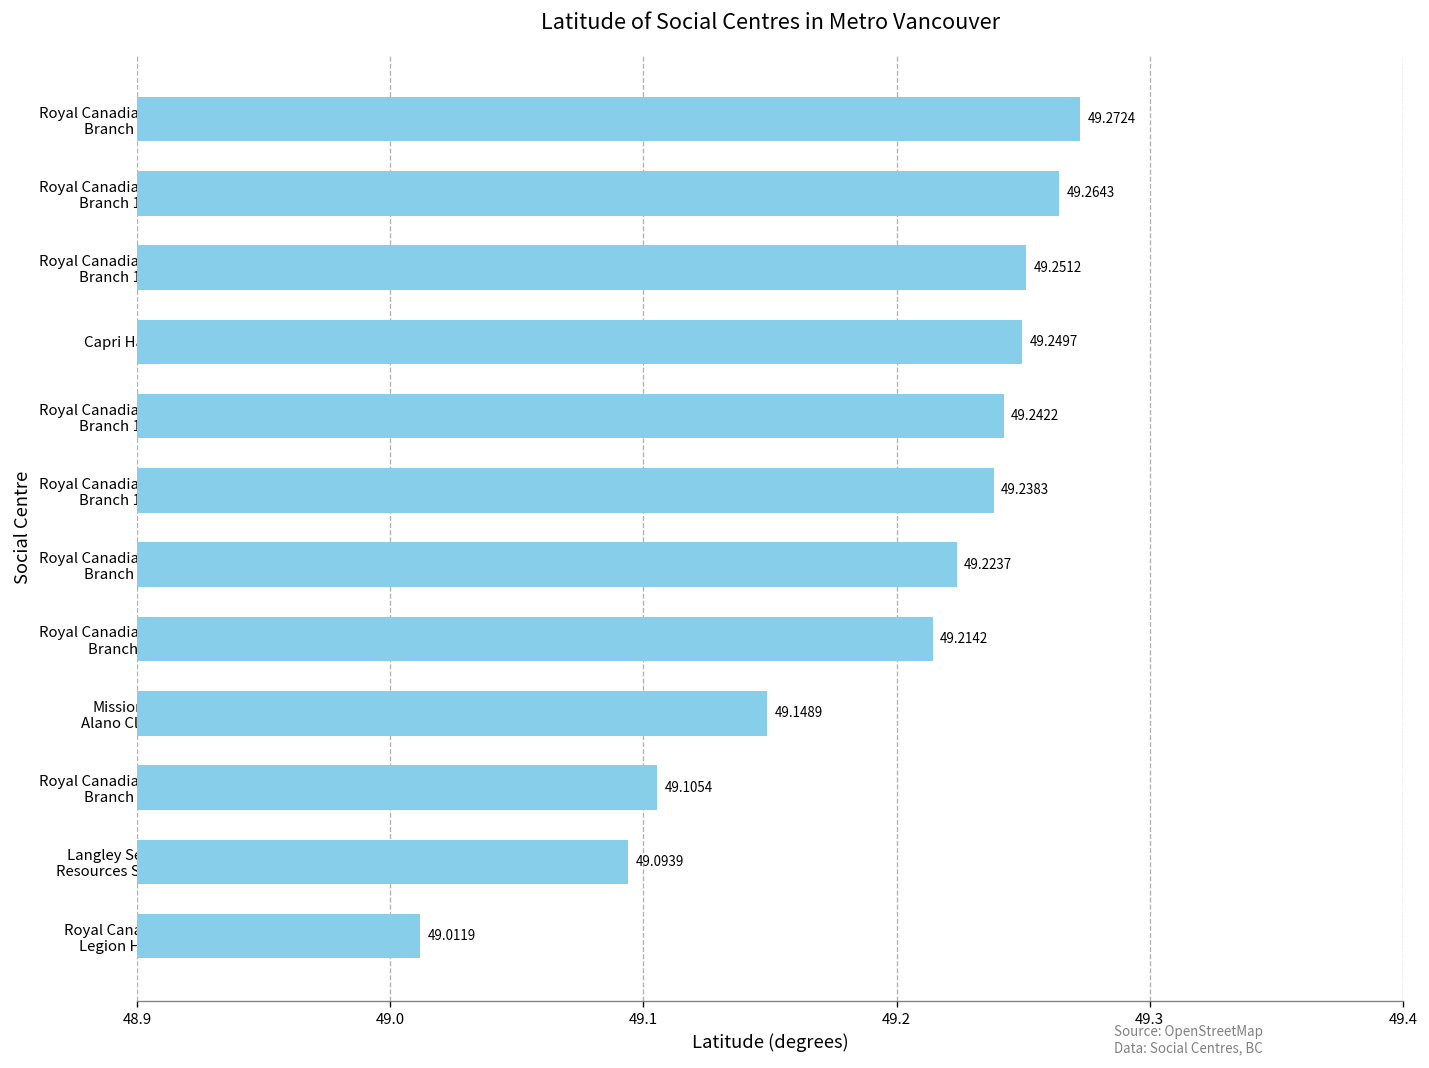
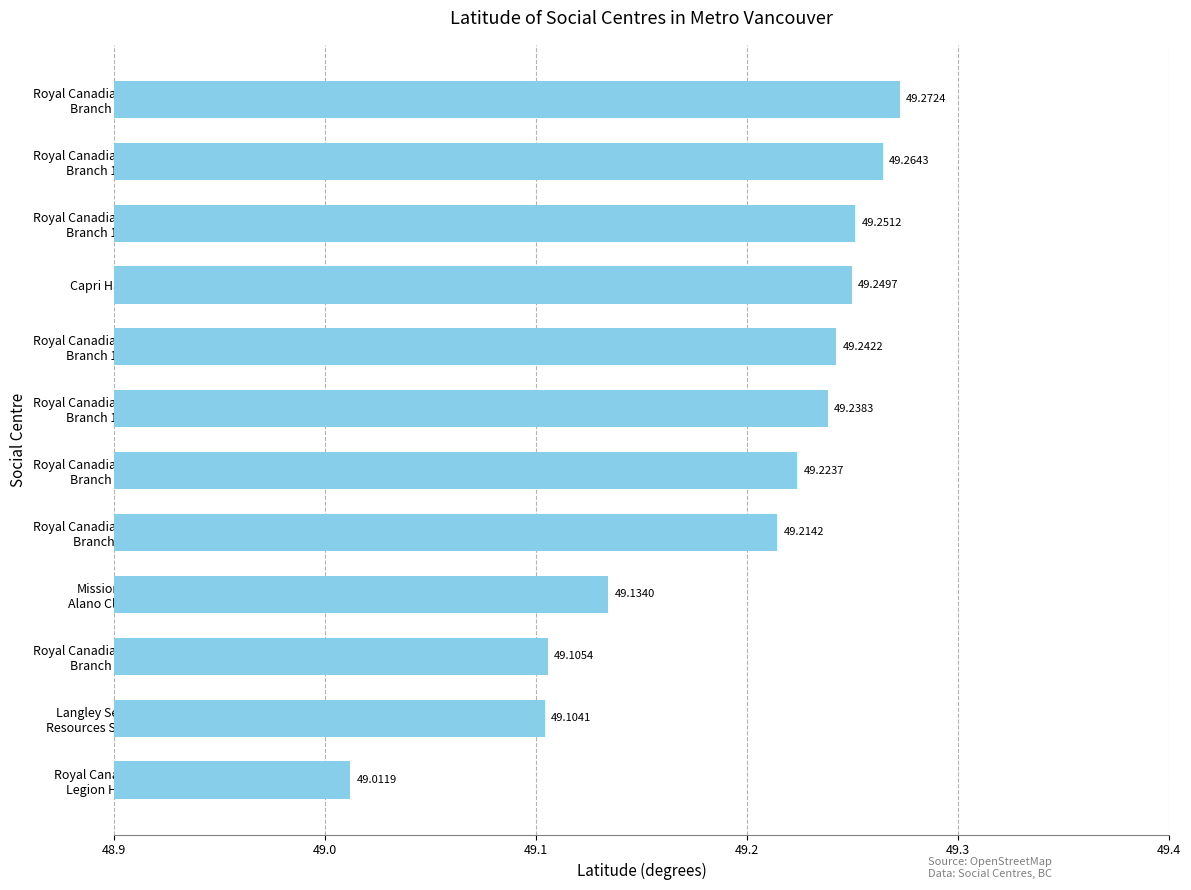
Mission Alano Club: 49.1489 -> 49.1340
Langley Senior Resources Society: 49.0939 -> 49.1041
